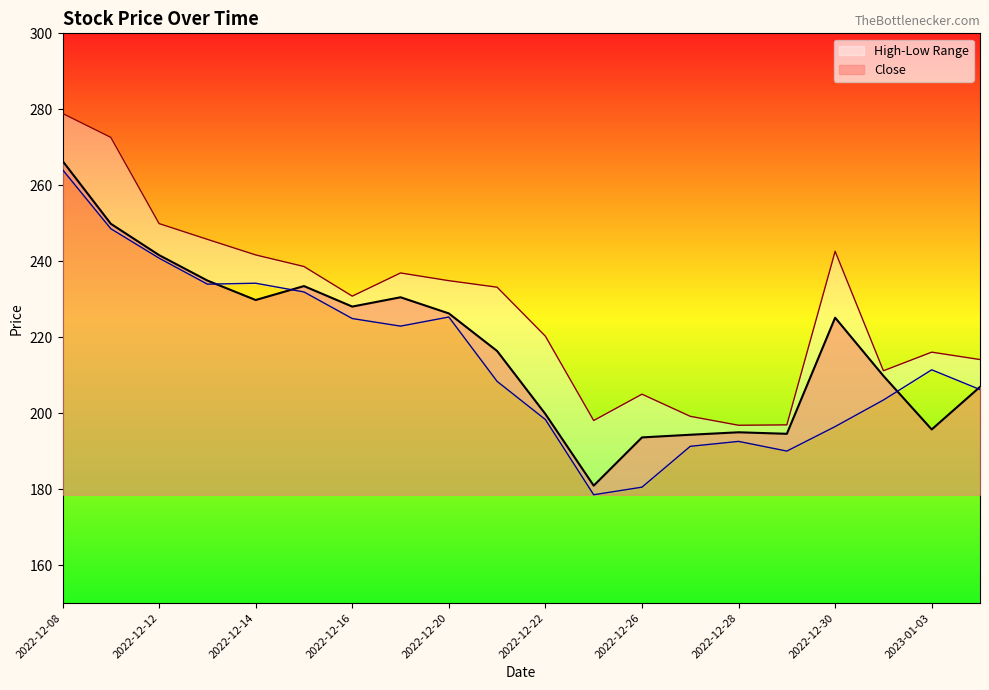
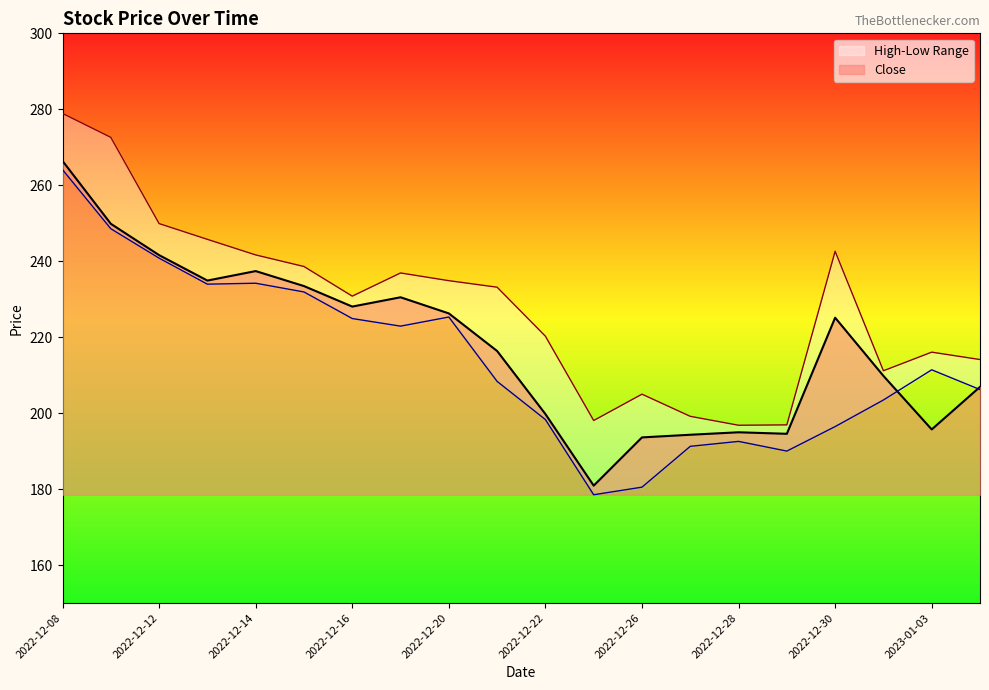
Close, 2022-12-14: 230 -> 237
